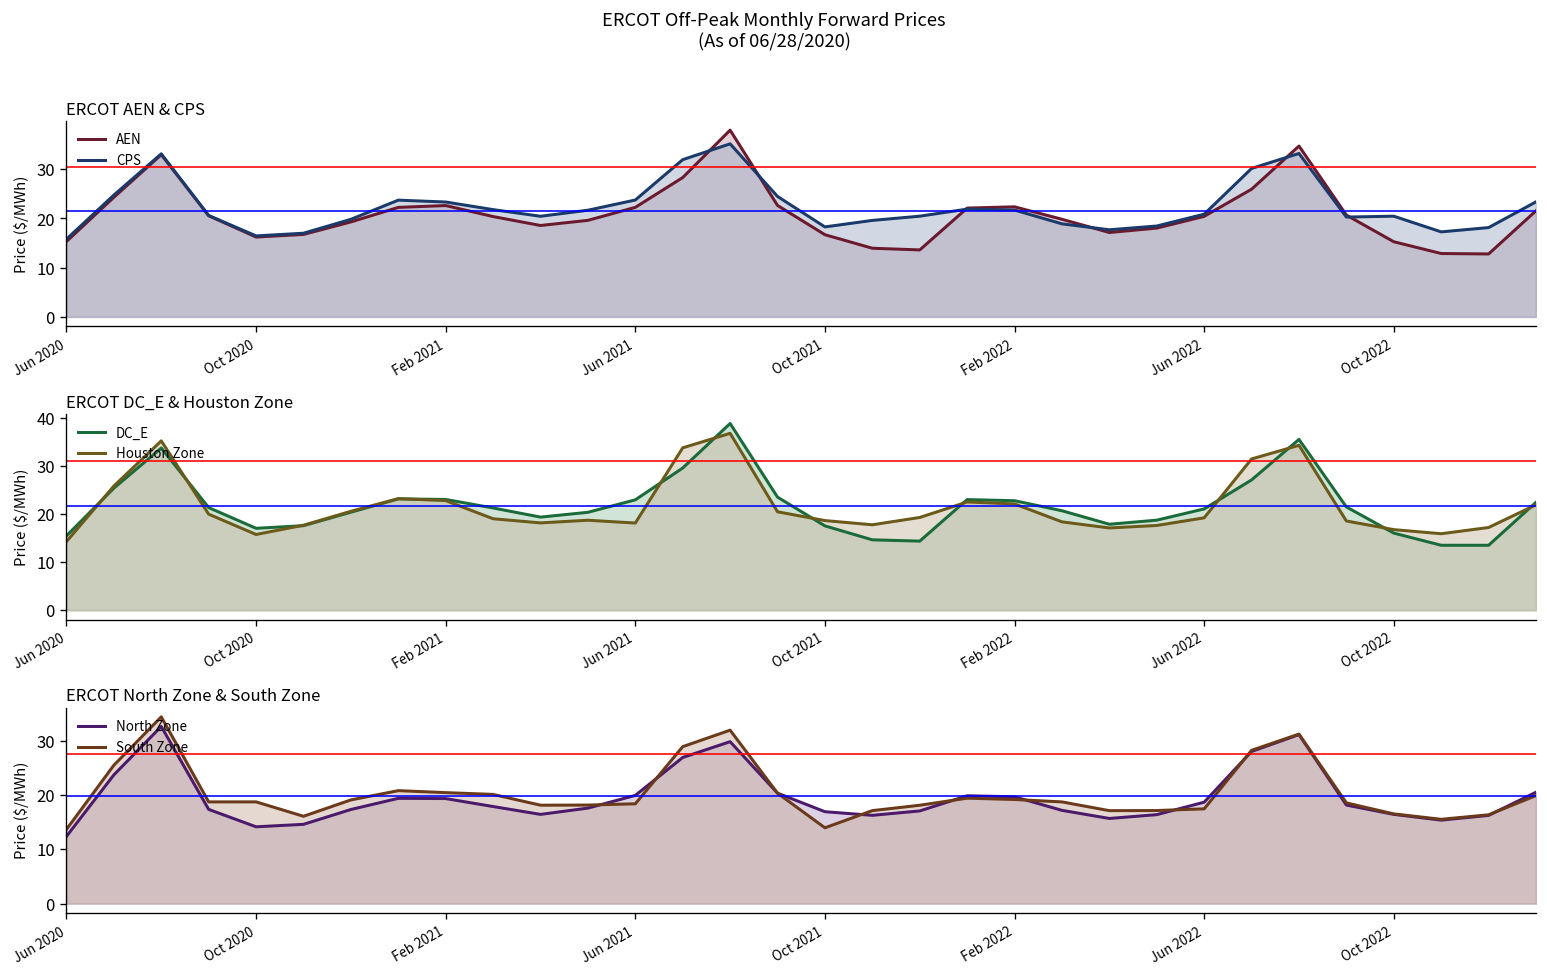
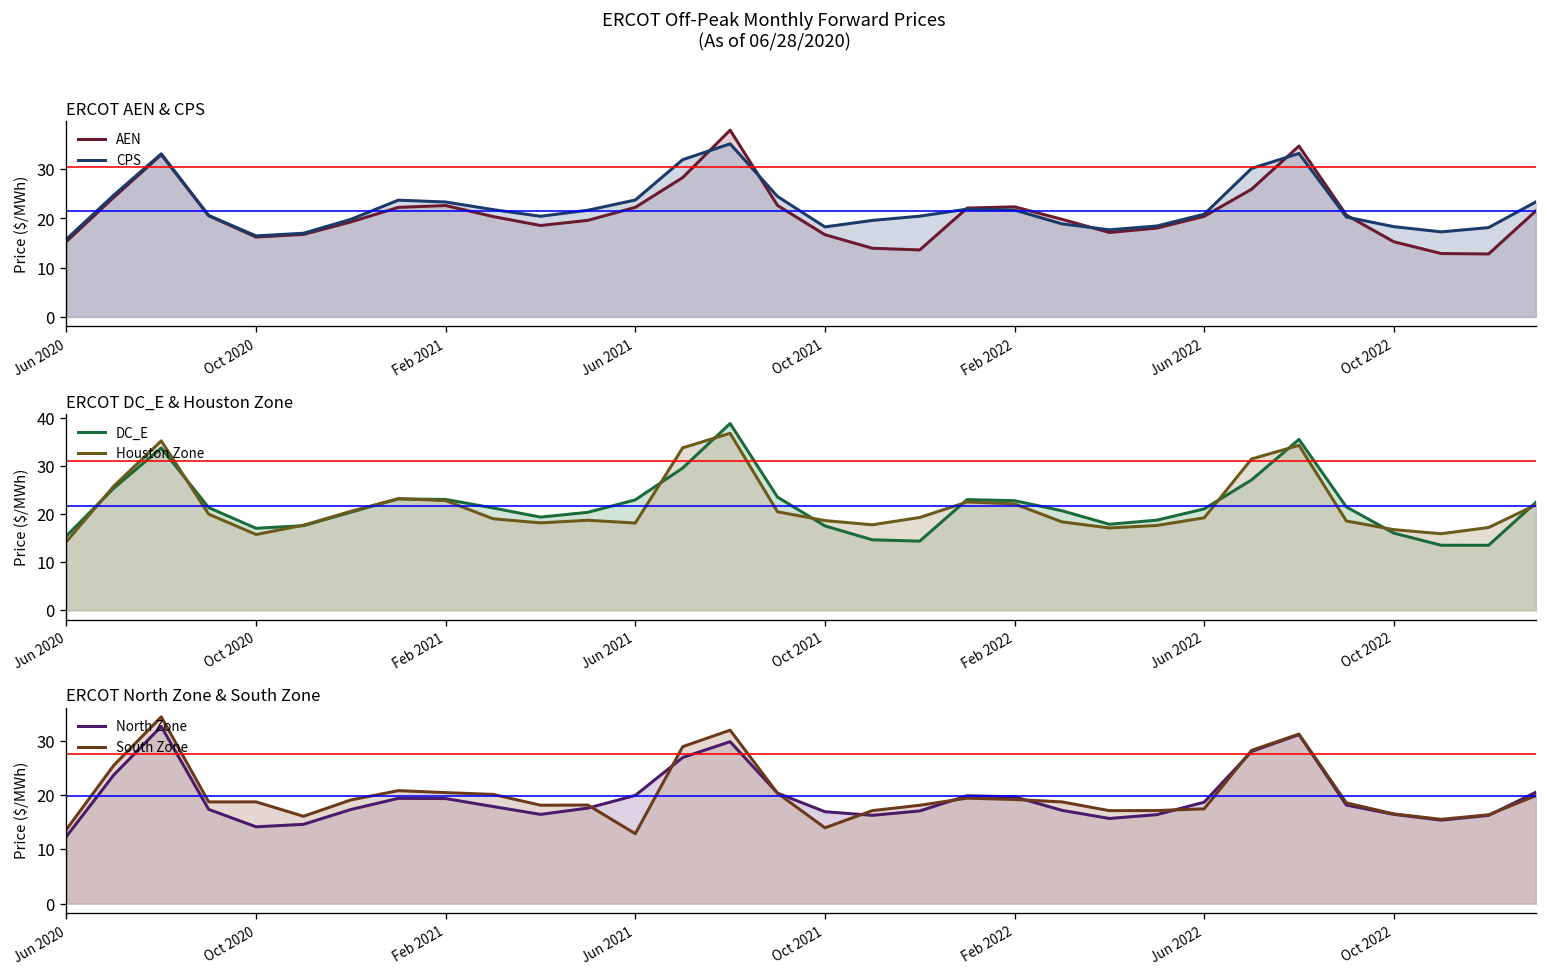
ERCOT AEN & CPS, CPS, Oct 2022: 20 -> 18
ERCOT North Zone & South Zone, South Zone, Jun 2021: 18 -> 13
